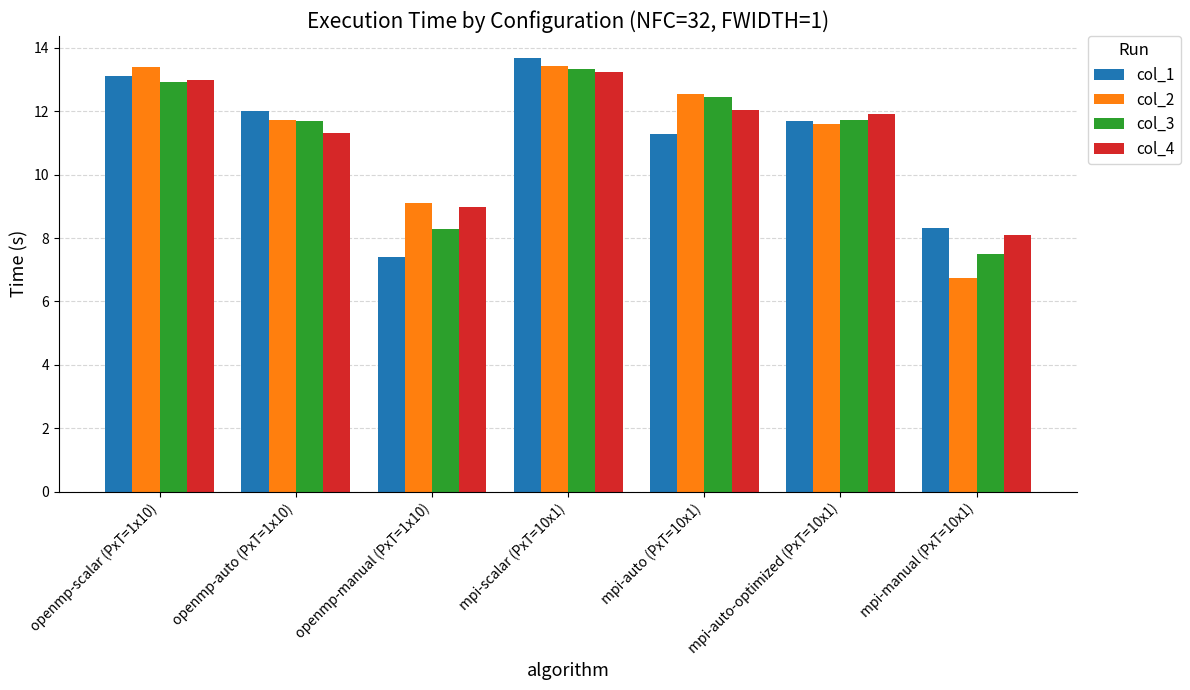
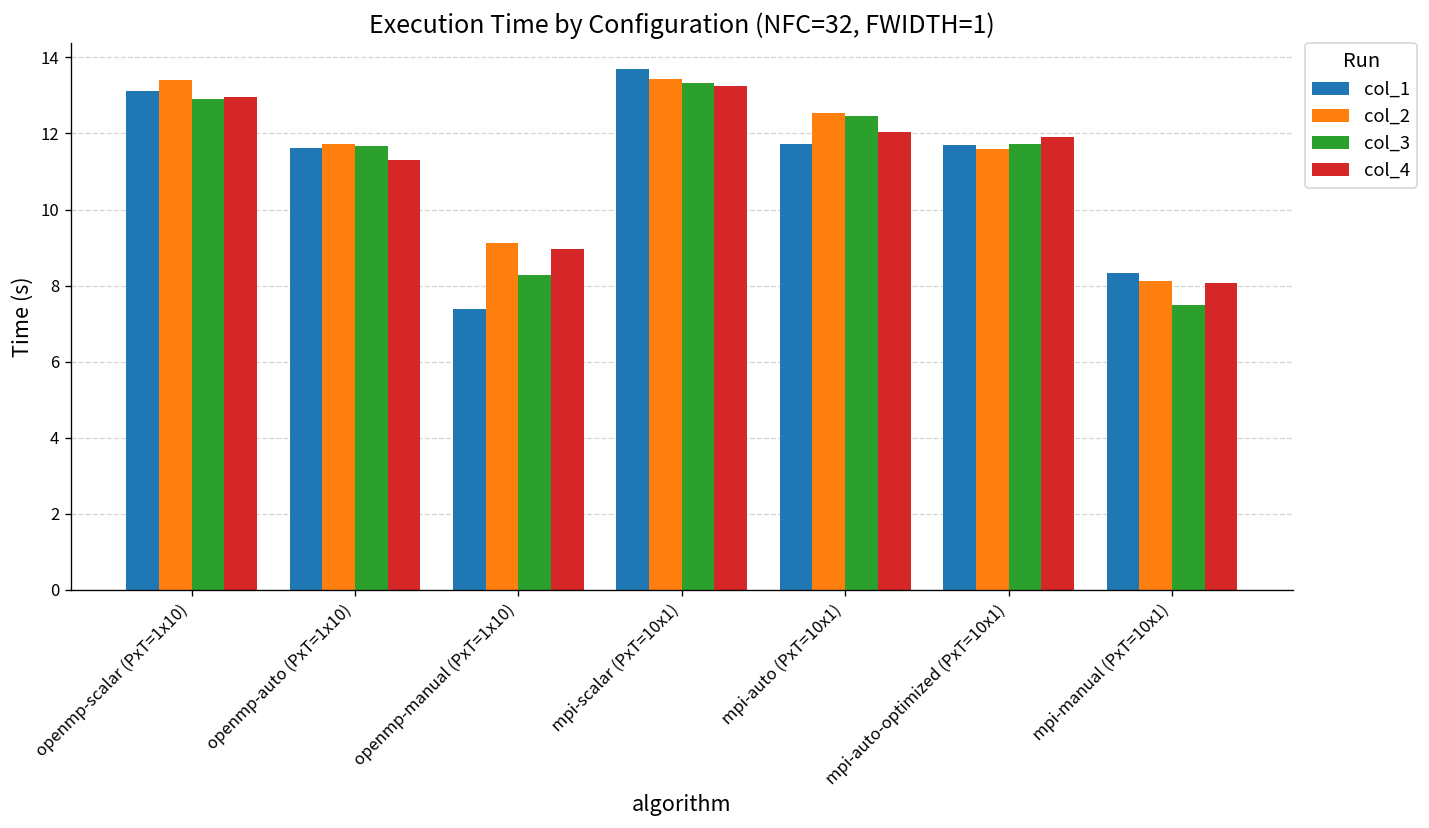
col_1, openmp-auto (PxT=1x10): 12.0 -> 11.6
col_1, mpi-auto (PxT=10x1): 11.3 -> 11.7
col_2, mpi-manual (PxT=10x1): 6.7 -> 8.1
